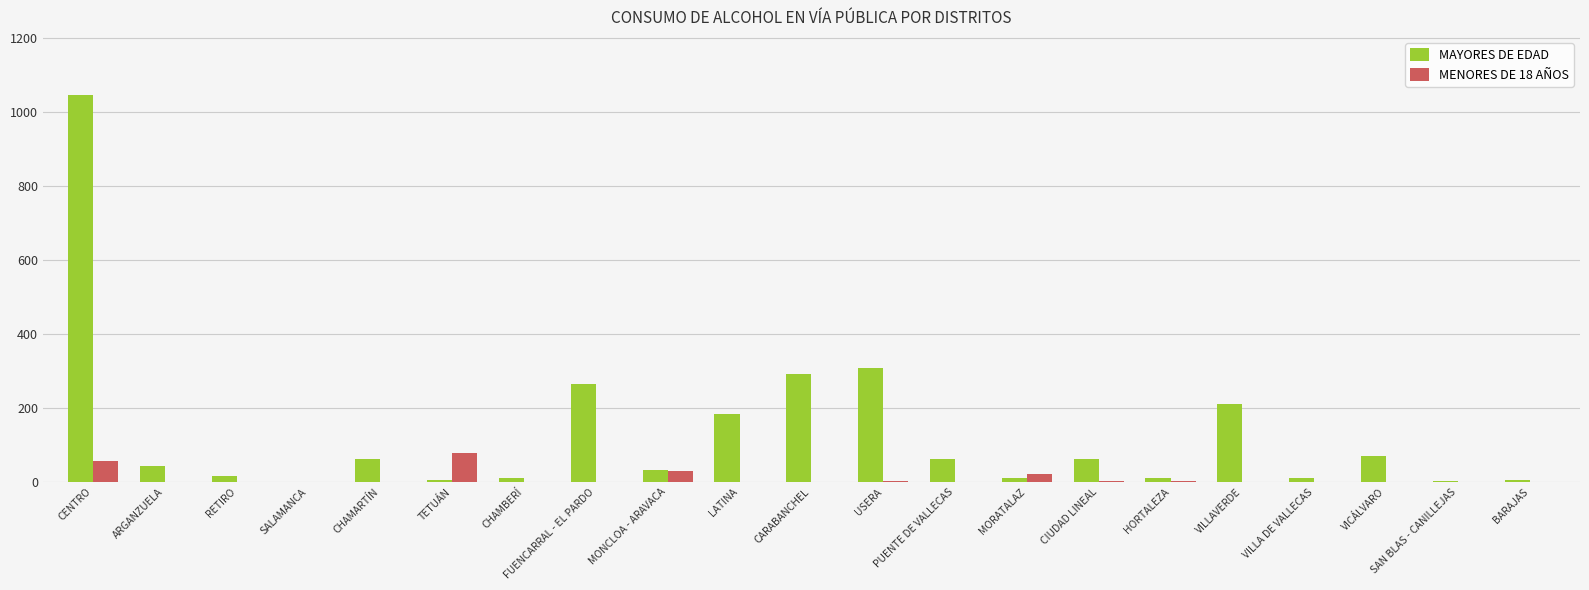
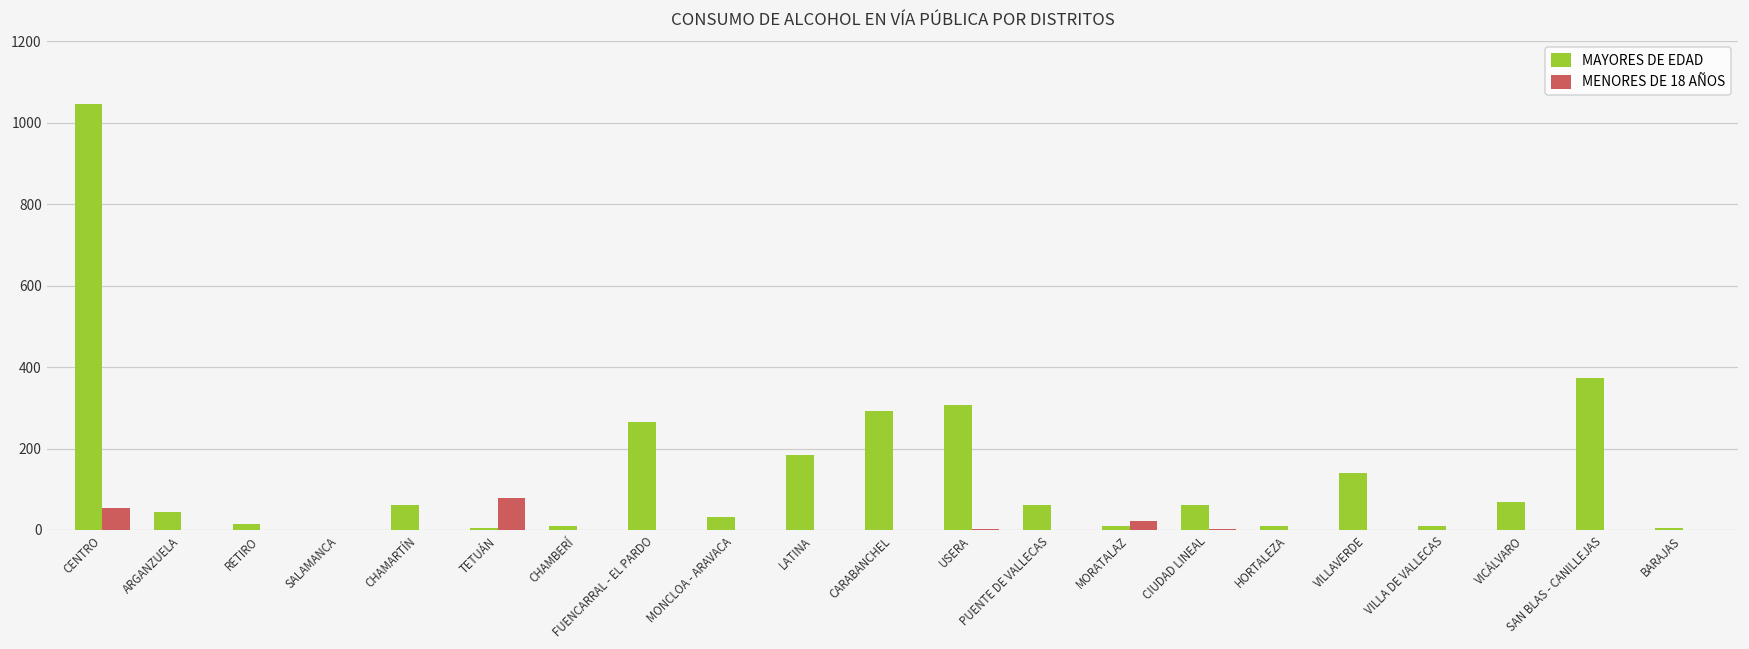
MENORES DE 18 AÑOS, MONCLOA - ARAVACA: 30 -> 0
MAYORES DE EDAD, VILLAVERDE: 210 -> 140
MAYORES DE EDAD, SAN BLAS - CANILLEJAS: 0 -> 370
